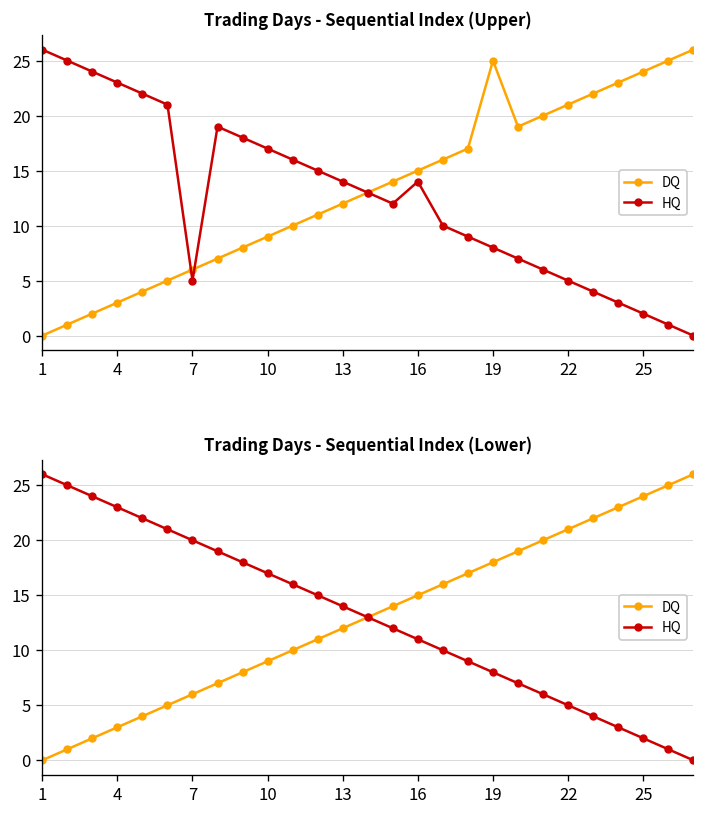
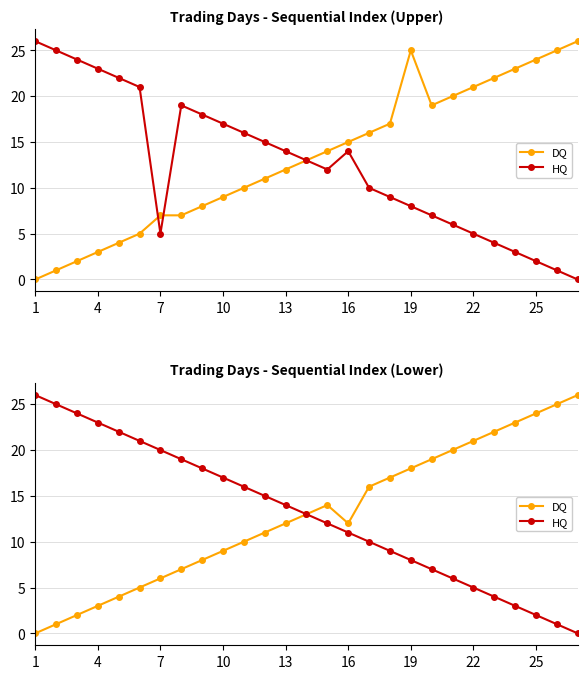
Trading Days - Sequential Index (Upper), DQ, 7: 6 -> 7
Trading Days - Sequential Index (Lower), DQ, 16: 15 -> 12
